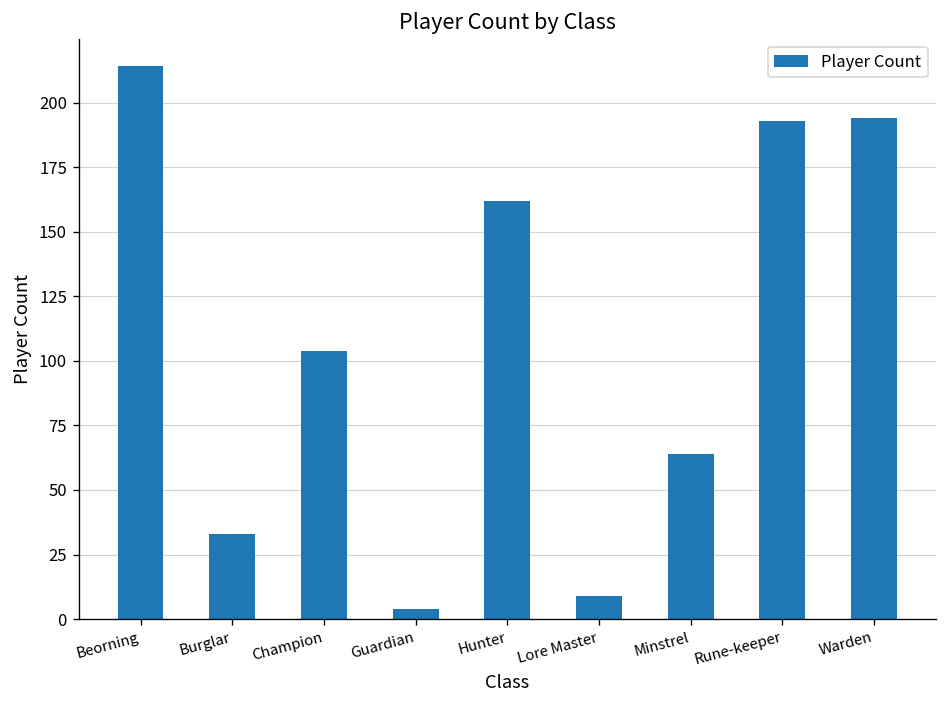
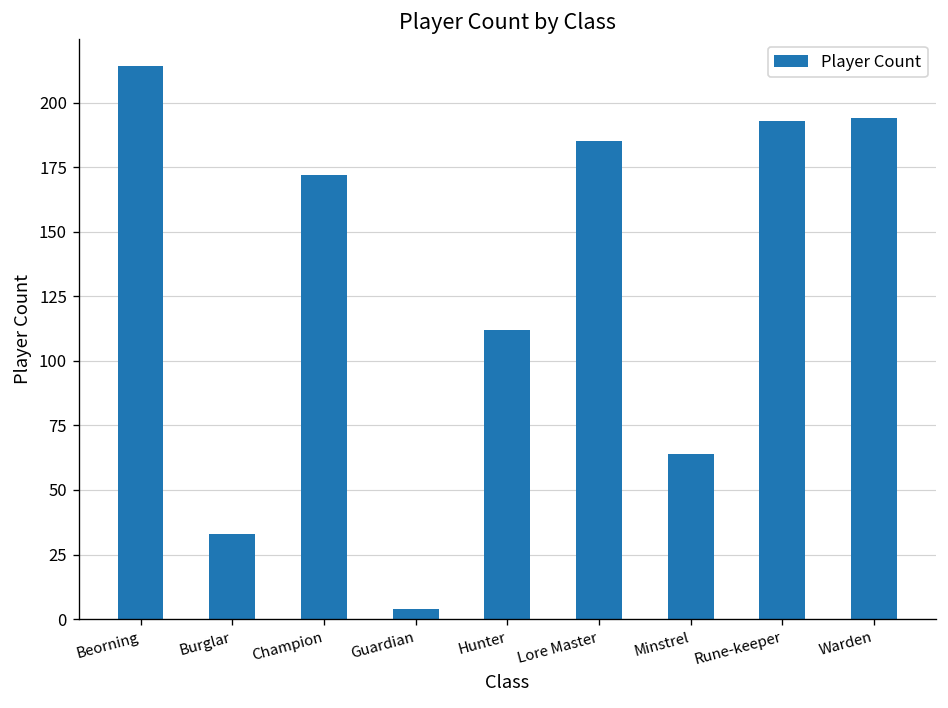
Champion: 104 -> 172
Hunter: 162 -> 112
Lore Master: 9 -> 185
